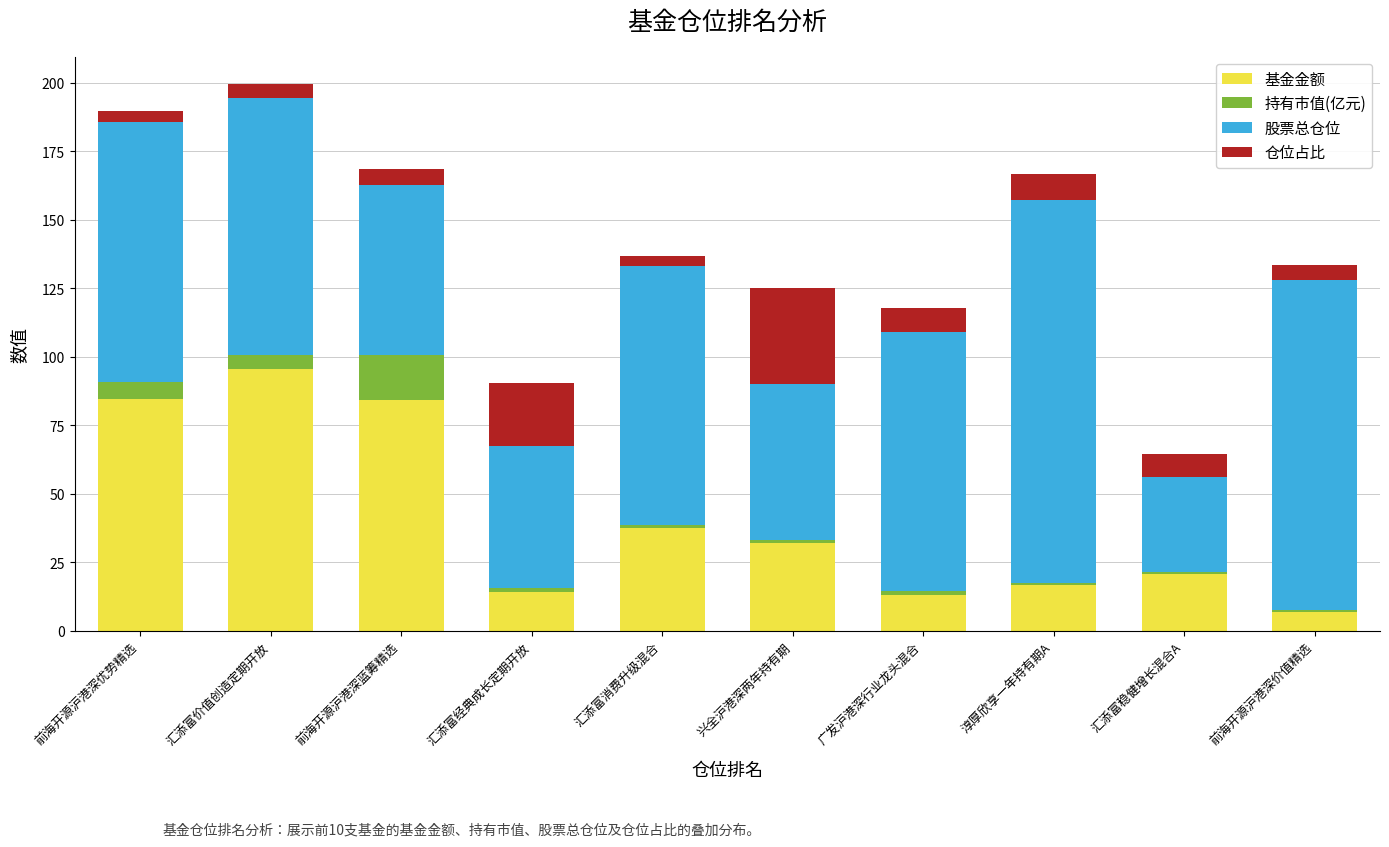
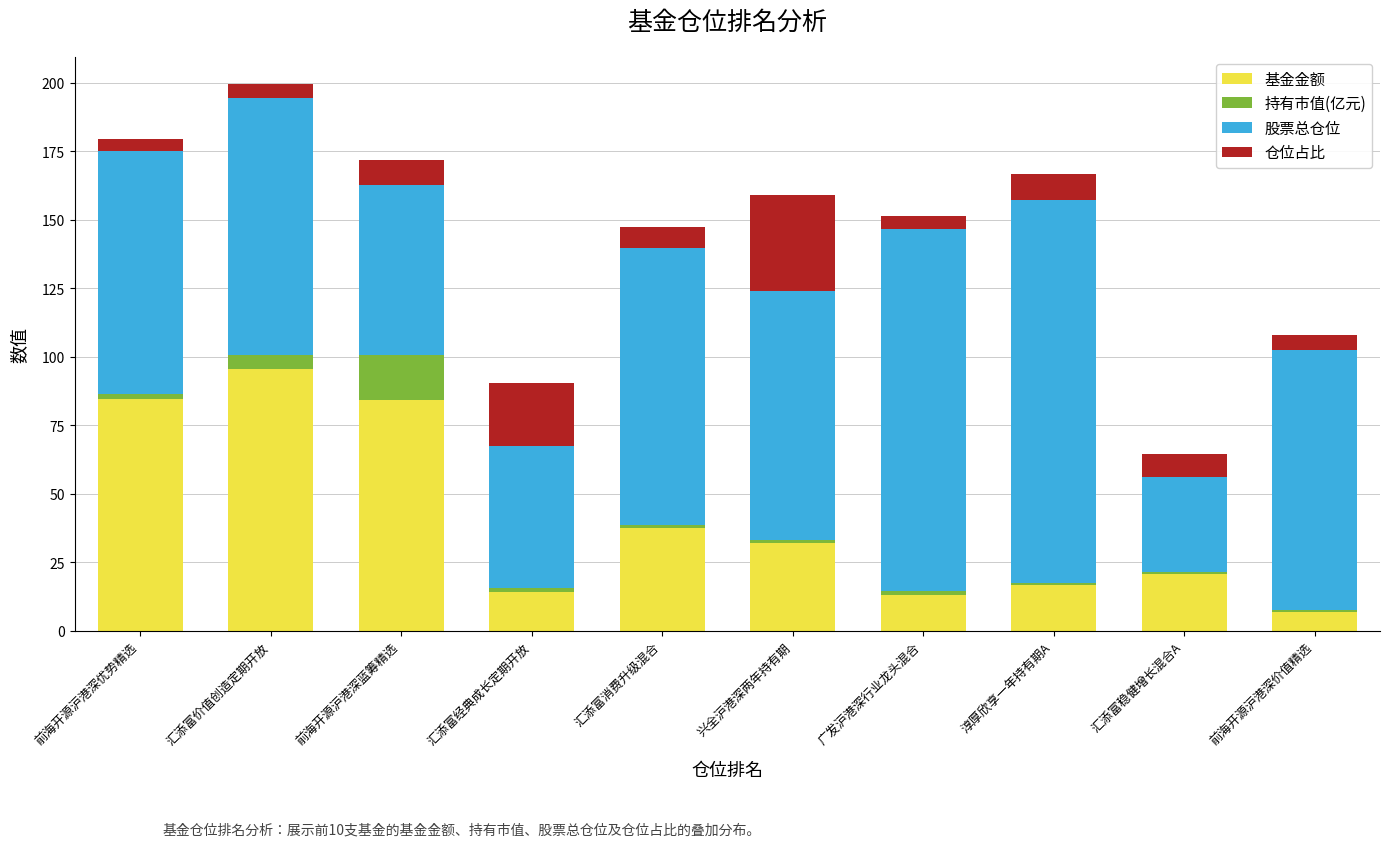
持有市值(亿元), 前海开源沪港深优势精选: 6 -> 2
股票总仓位, 前海开源沪港深优势精选: 95 -> 88
仓位占比, 前海开源沪港深蓝筹精选: 6 -> 9
股票总仓位, 汇添富消费升级混合: 94 -> 101
仓位占比, 汇添富消费升级混合: 4 -> 7
股票总仓位, 兴全沪港深两年持有期: 57 -> 91
股票总仓位, 广发沪港深行业龙头混合: 95 -> 132
仓位占比, 广发沪港深行业龙头混合: 9 -> 5
股票总仓位, 前海开源沪港深价值精选: 120 -> 95
